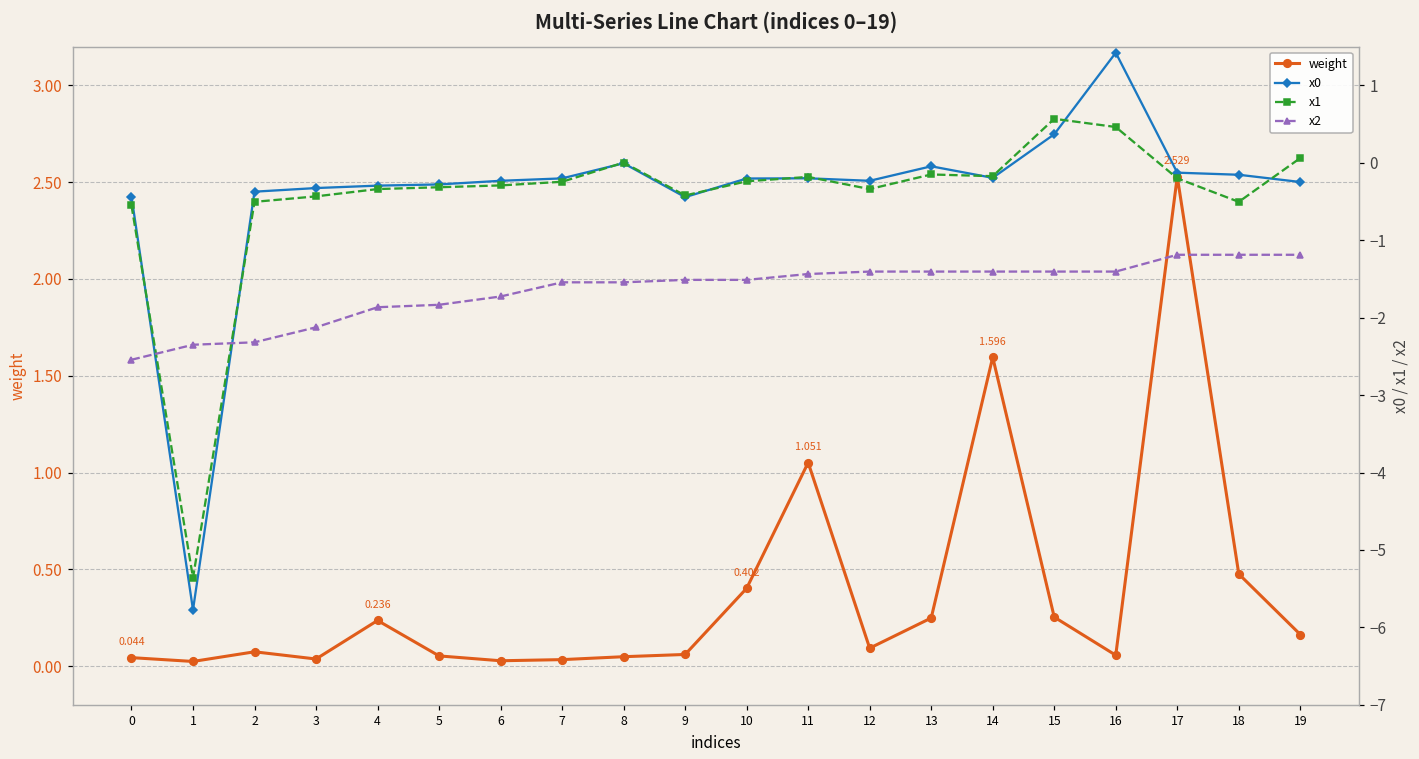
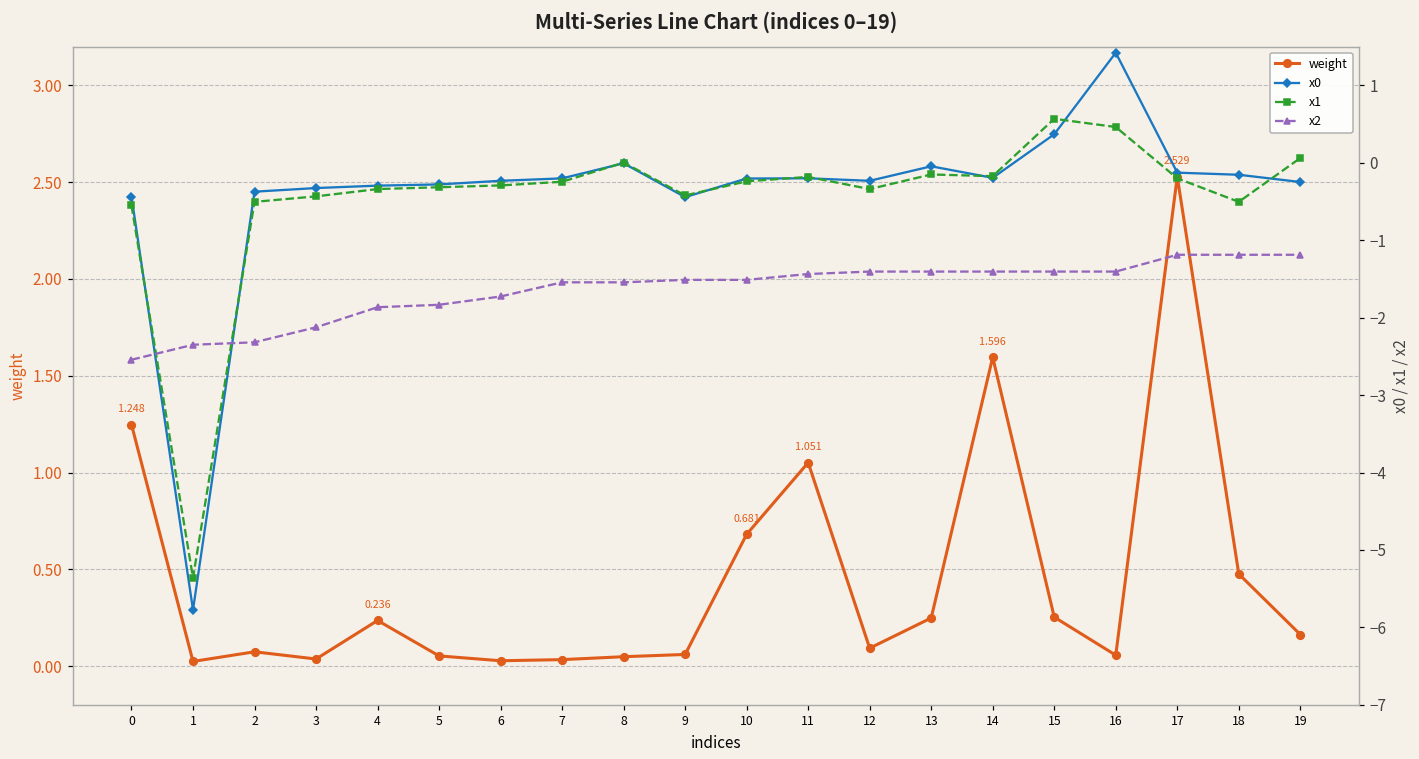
weight, 0: 0.044 -> 1.248
weight, 10: 0.402 -> 0.681
